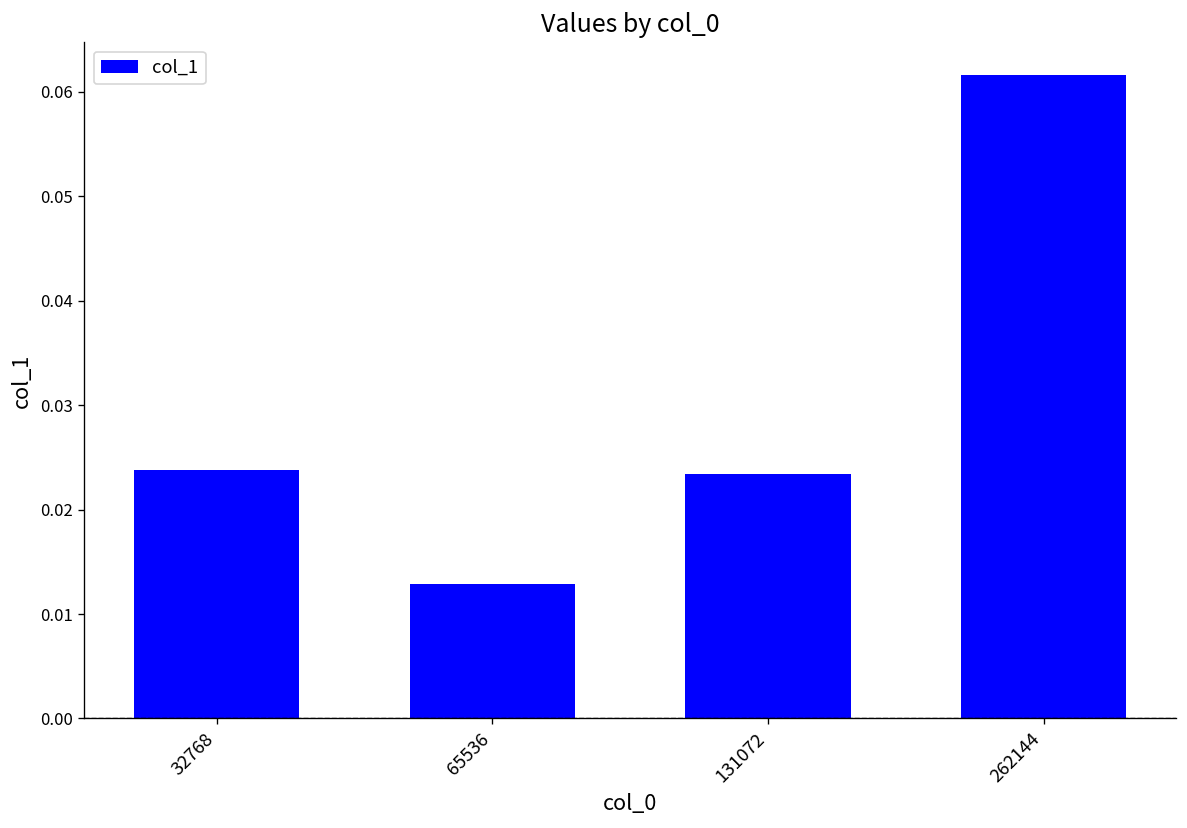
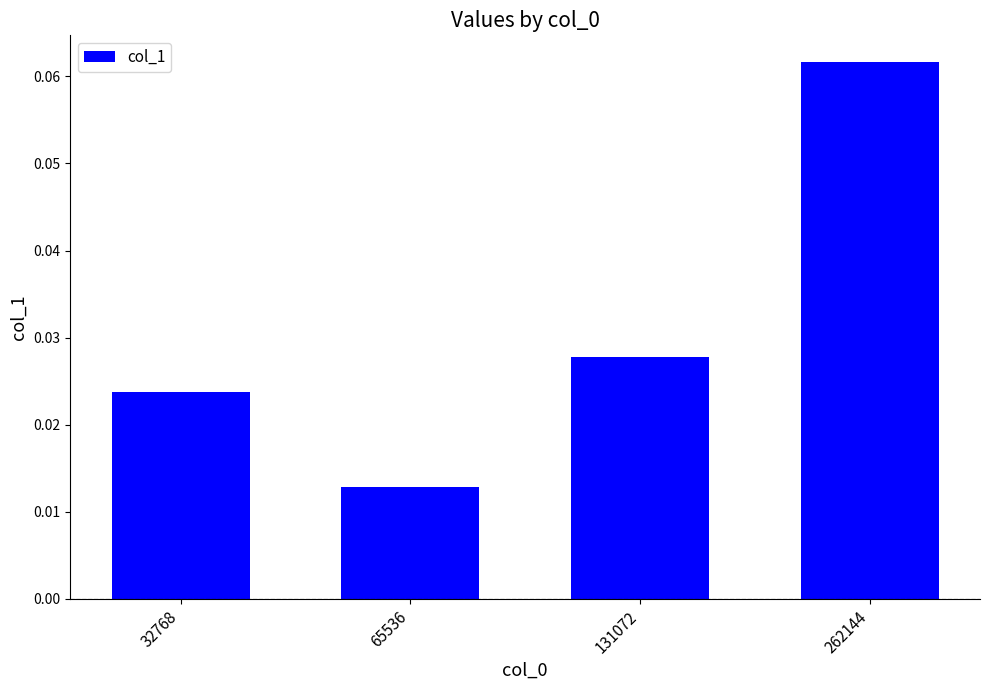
131072: 0.023 -> 0.028
